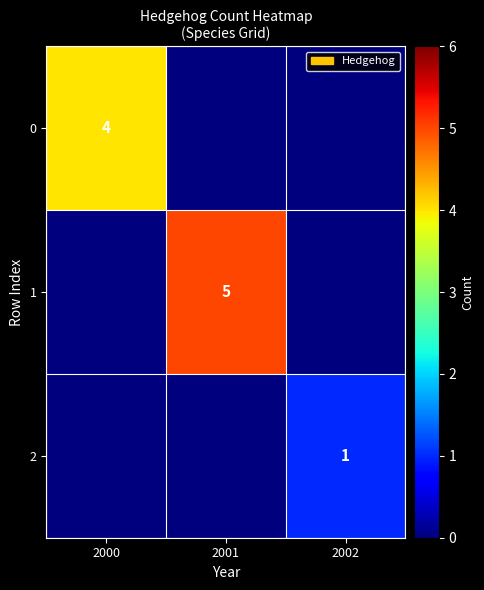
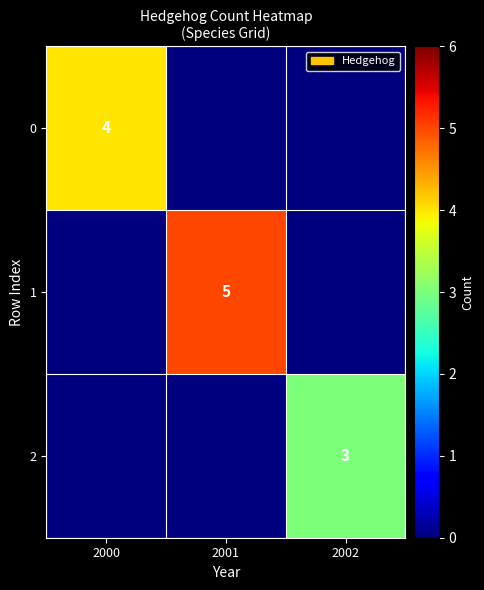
2, 2002: 1 -> 3
